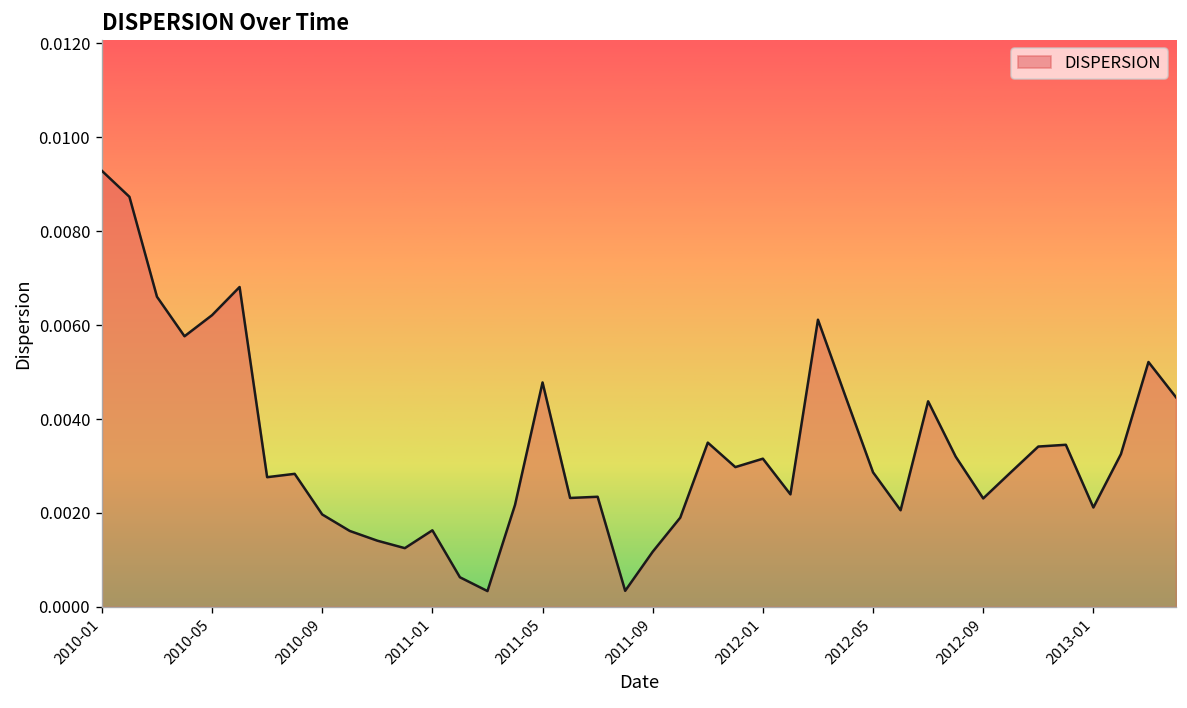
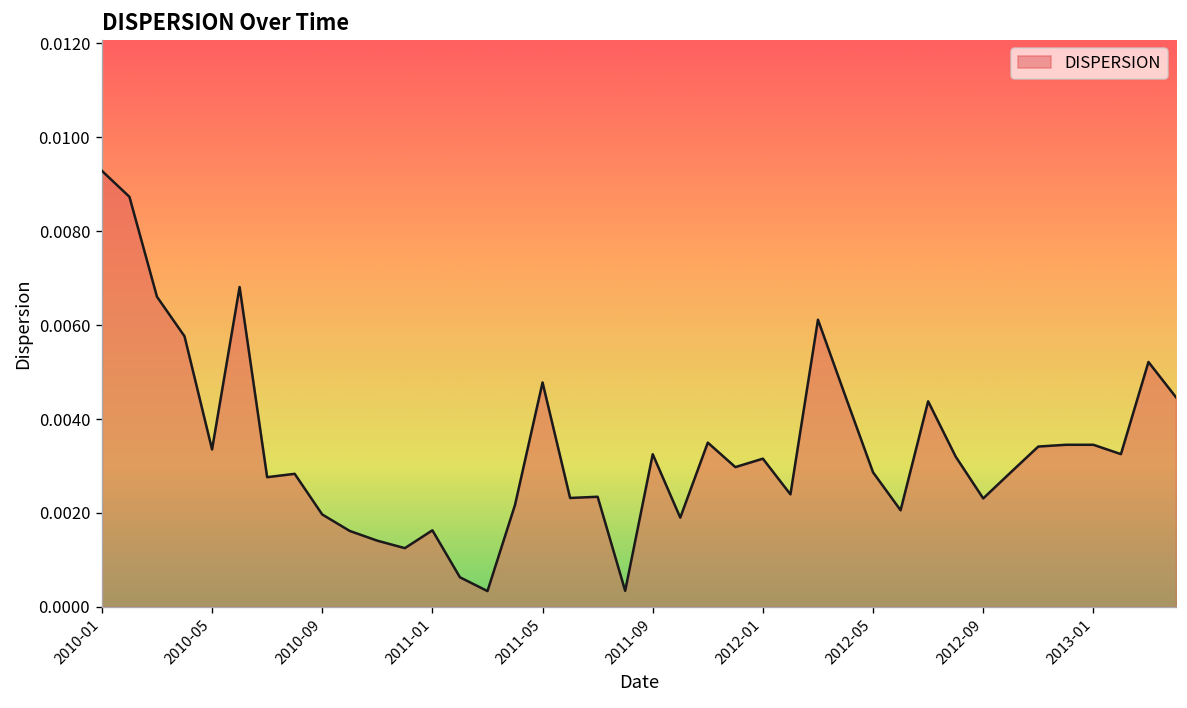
2010-05: 0.0062 -> 0.0034
2011-09: 0.0012 -> 0.0033
2013-01: 0.0021 -> 0.0035
